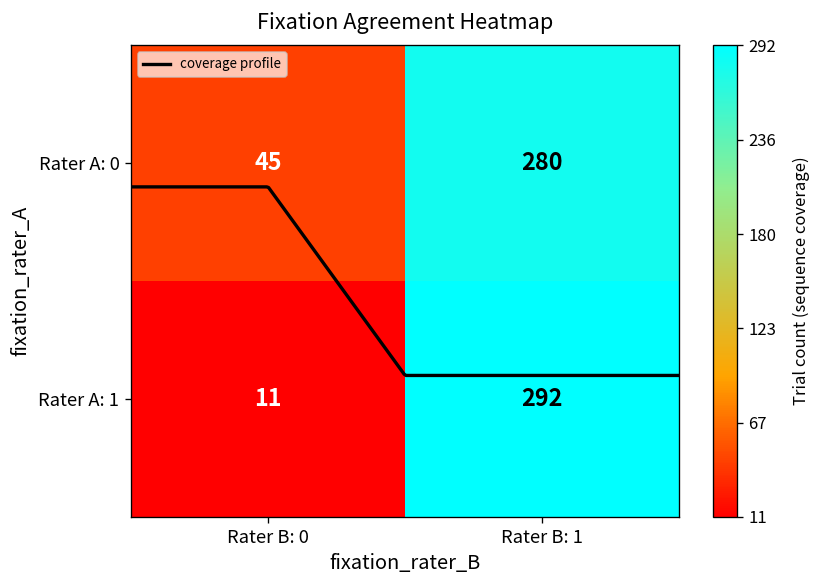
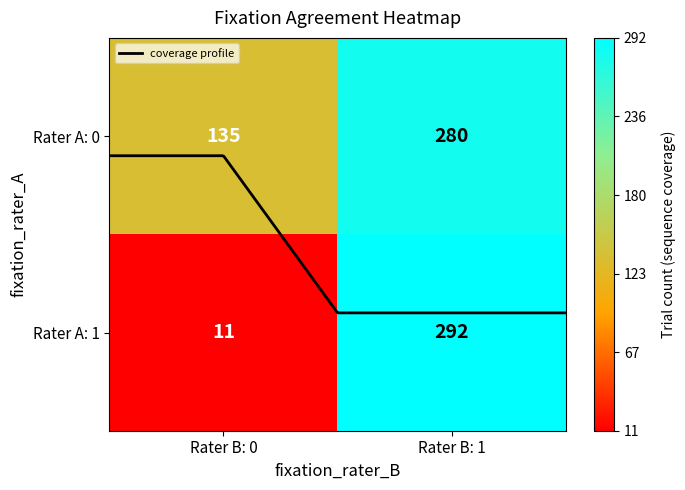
Rater A: 0, Rater B: 0: 45 -> 135
